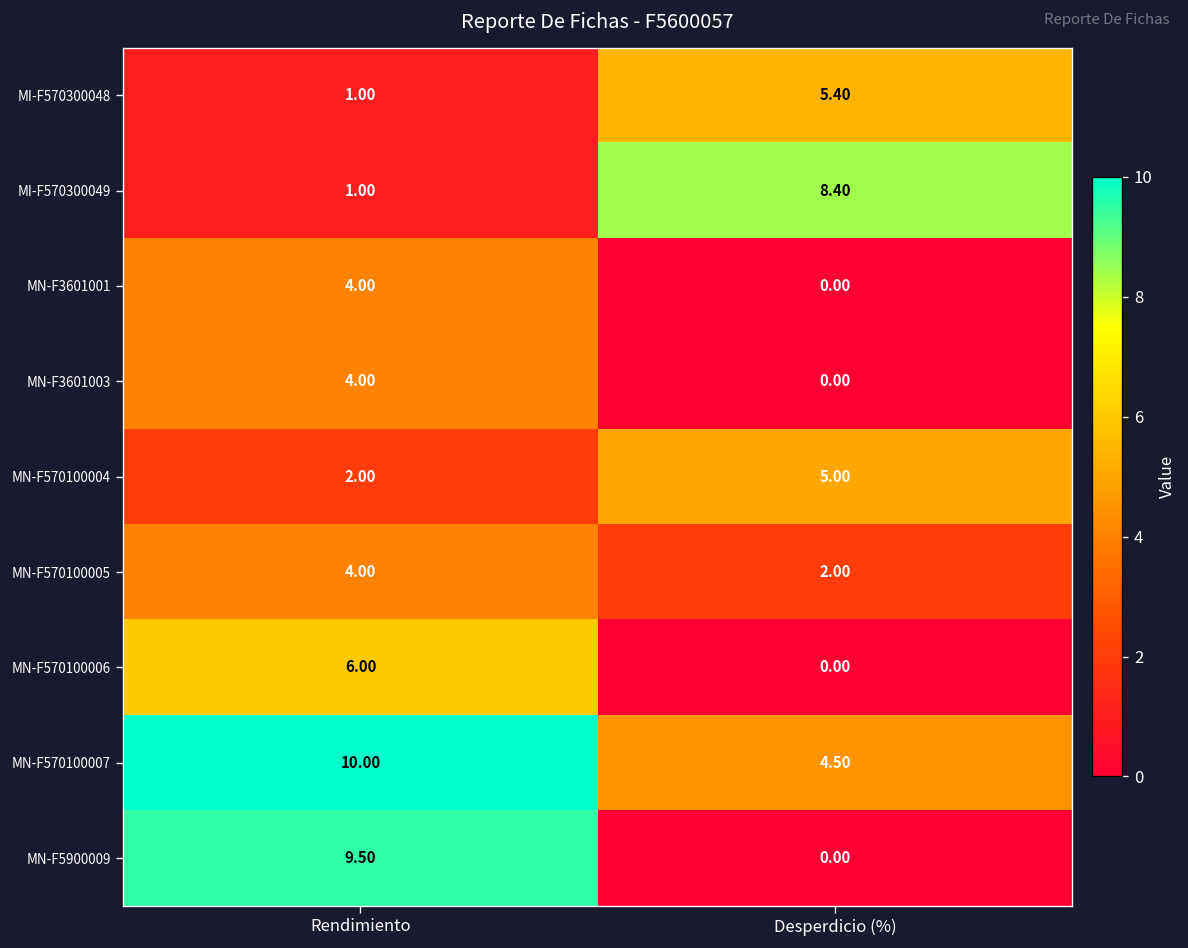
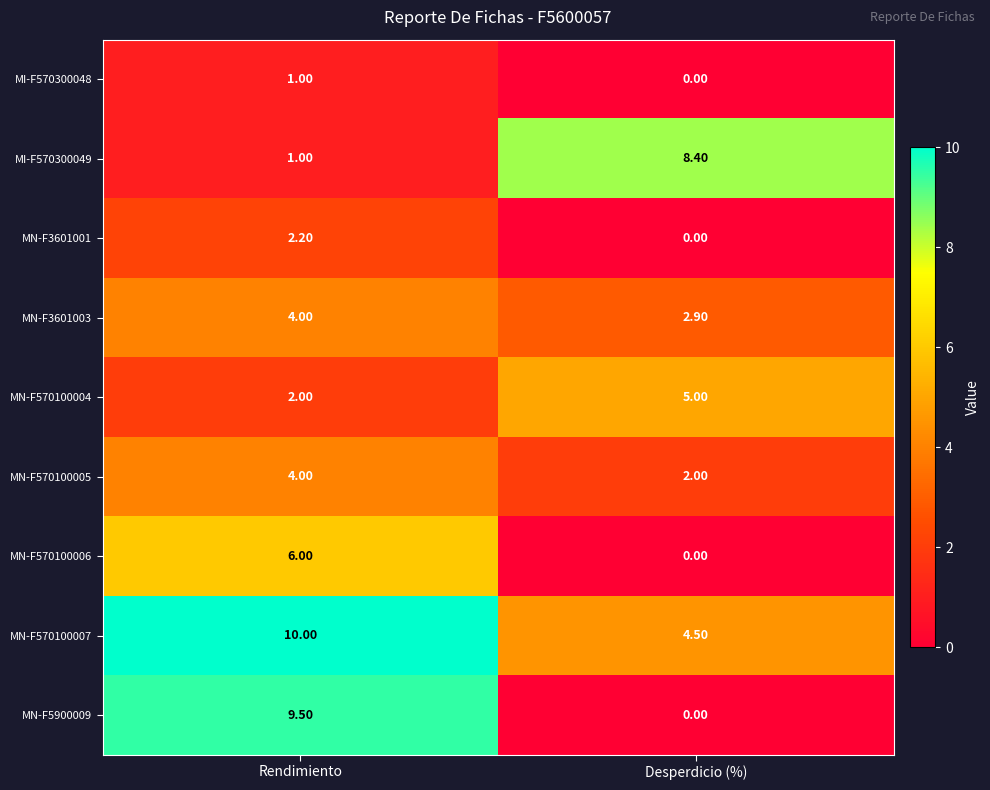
MI-F570300048, Desperdicio (%): 5.40 -> 0.00
MN-F3601001, Rendimiento: 4.00 -> 2.20
MN-F3601003, Desperdicio (%): 0.00 -> 2.90
